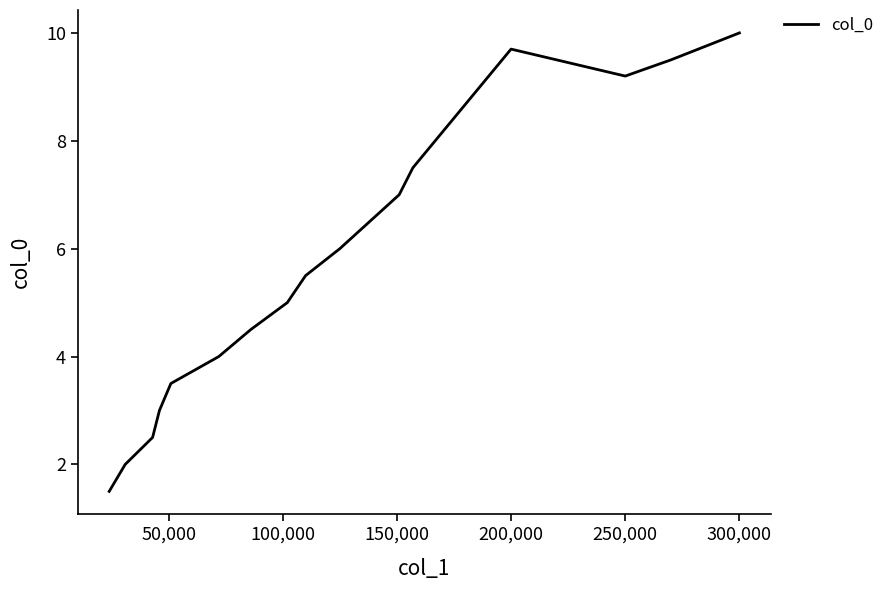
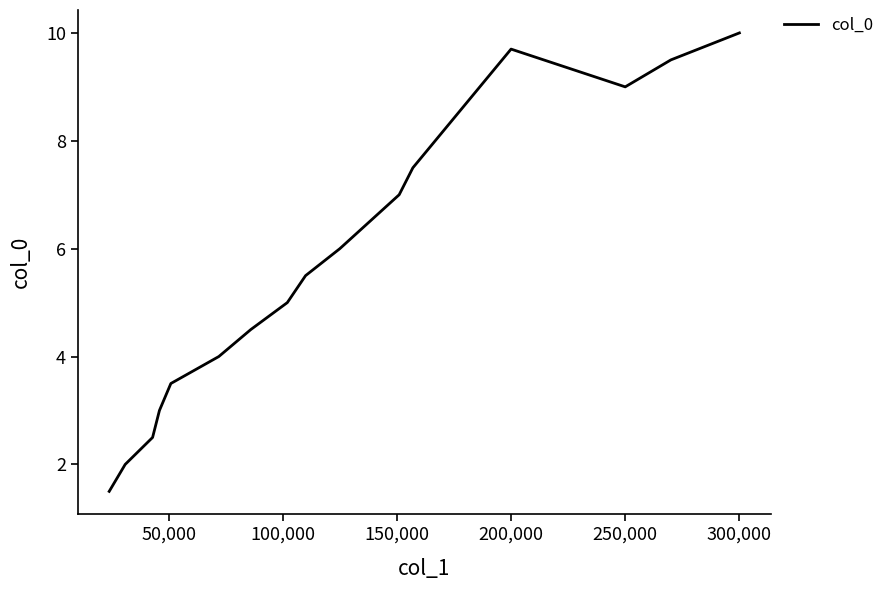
250,000: 9.2 -> 9.0
